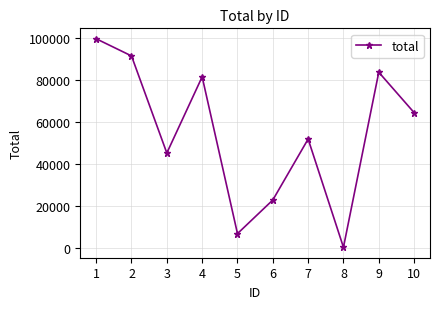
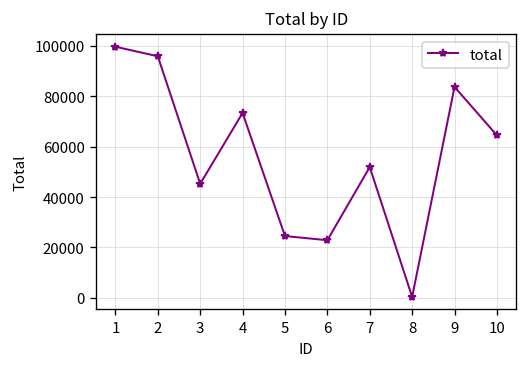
2: 91000 -> 96000
4: 82000 -> 73000
5: 7000 -> 25000
